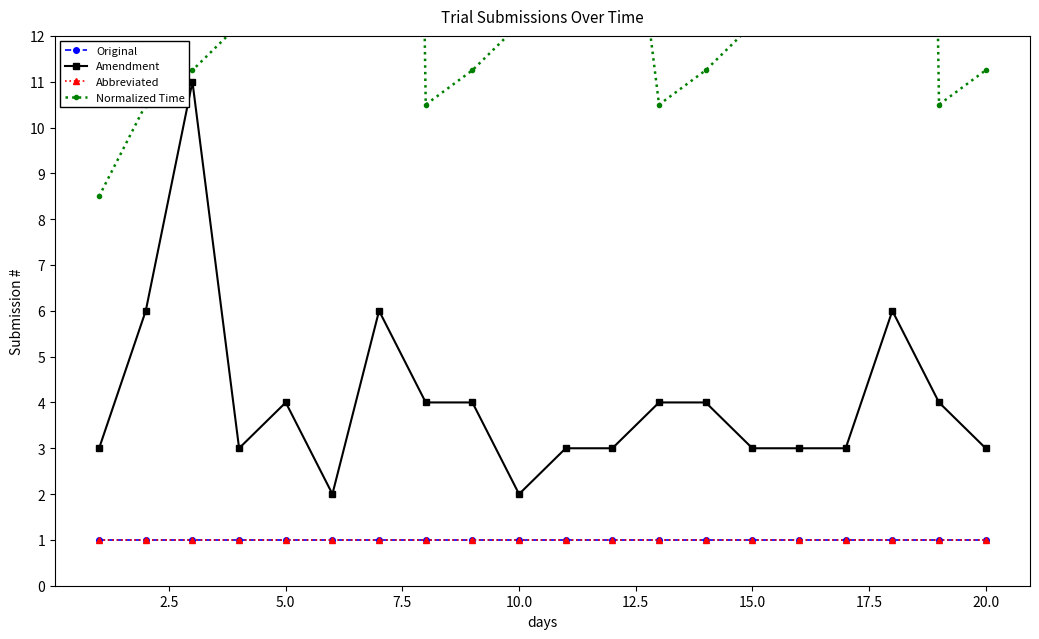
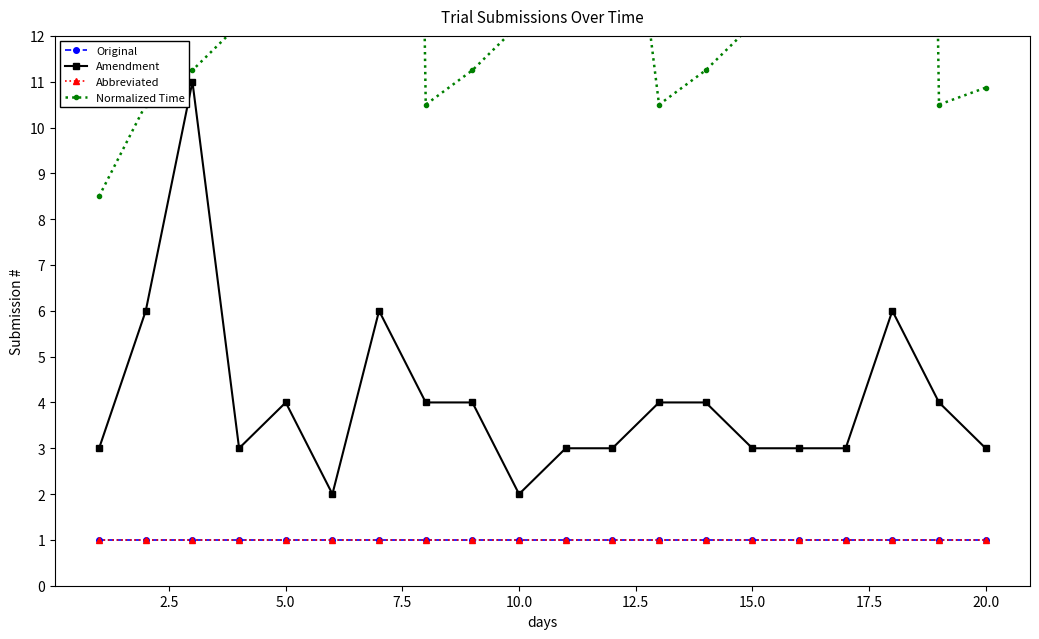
Normalized Time, 20.0: 11.3 -> 10.9
